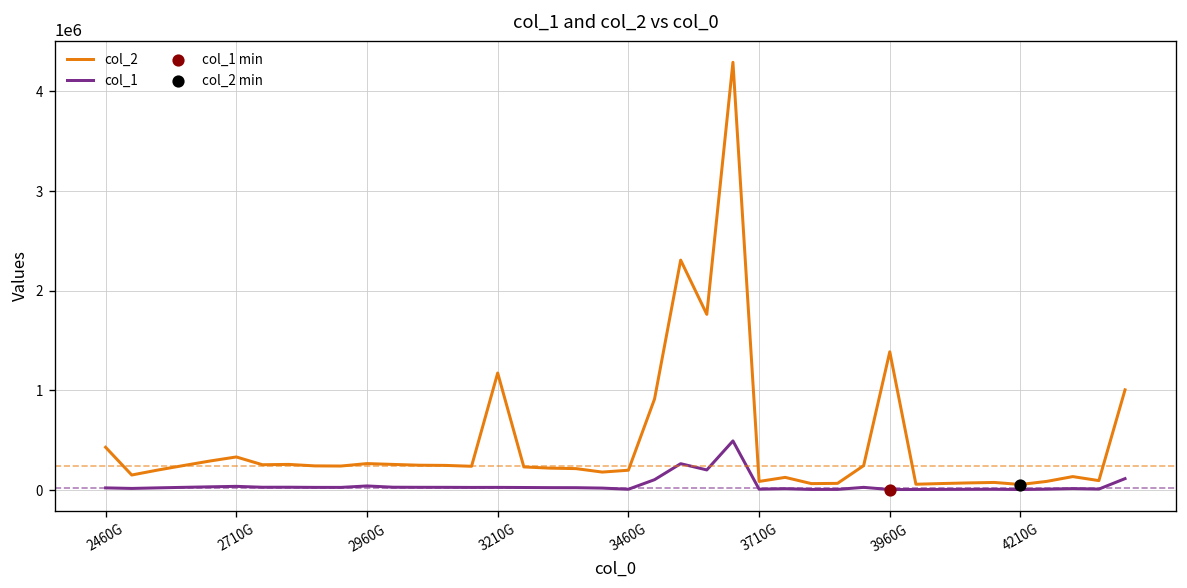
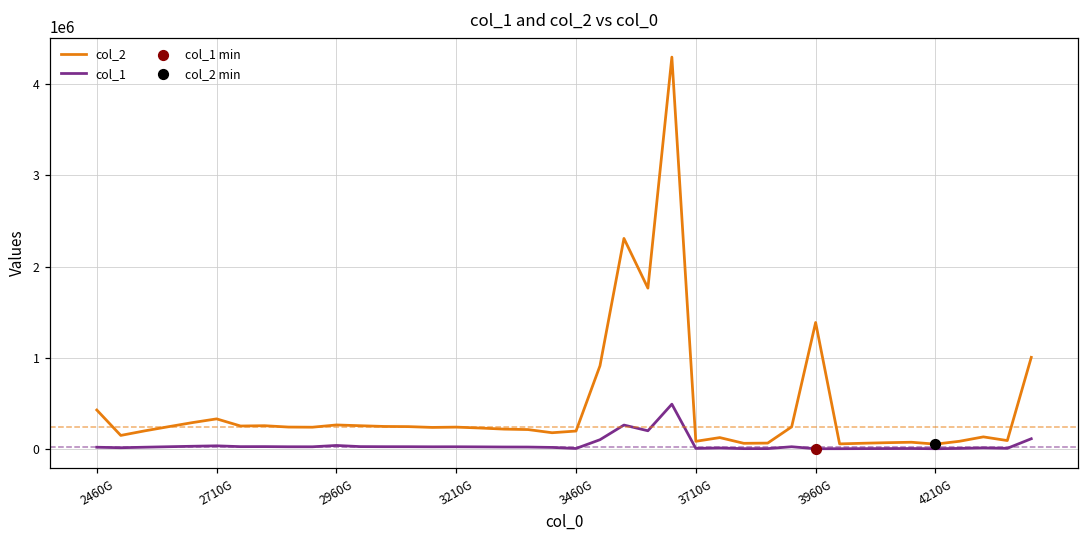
col_2, 3210G: 1200000 -> 200000
